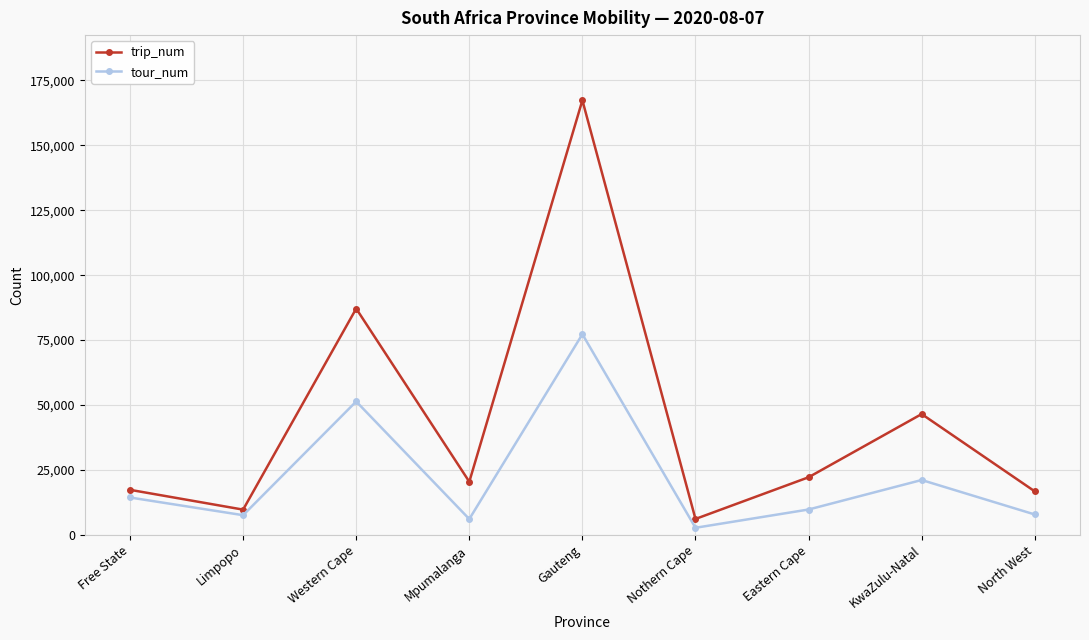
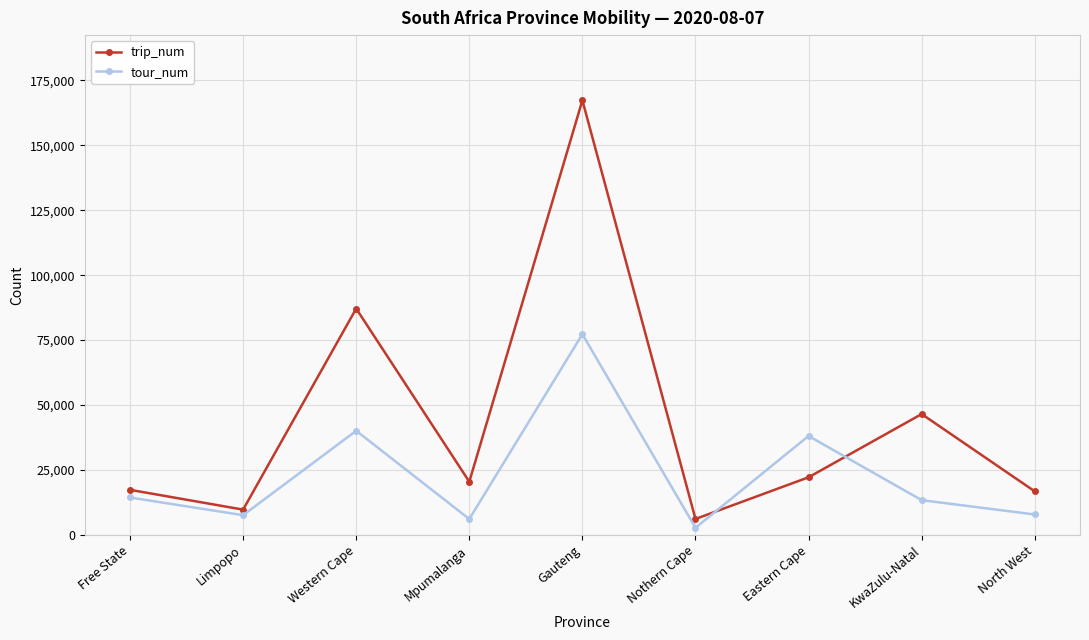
tour_num, Western Cape: 51,000 -> 40,000
tour_num, Eastern Cape: 10,000 -> 38,000
tour_num, KwaZulu-Natal: 21,000 -> 13,000
